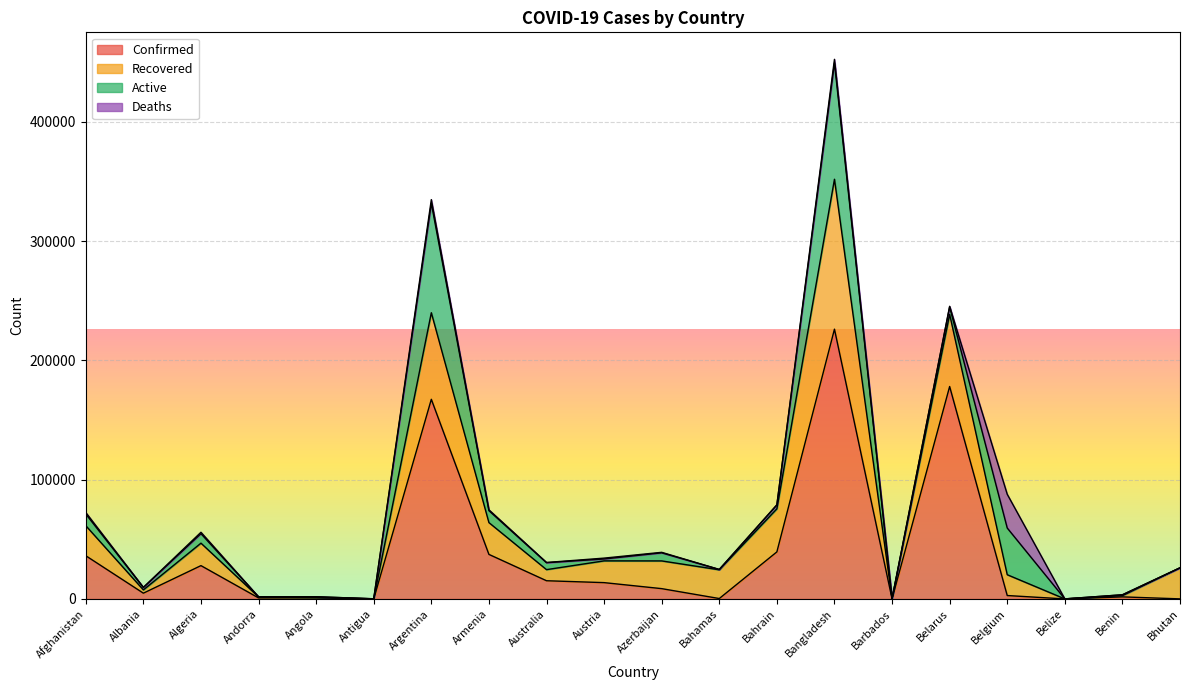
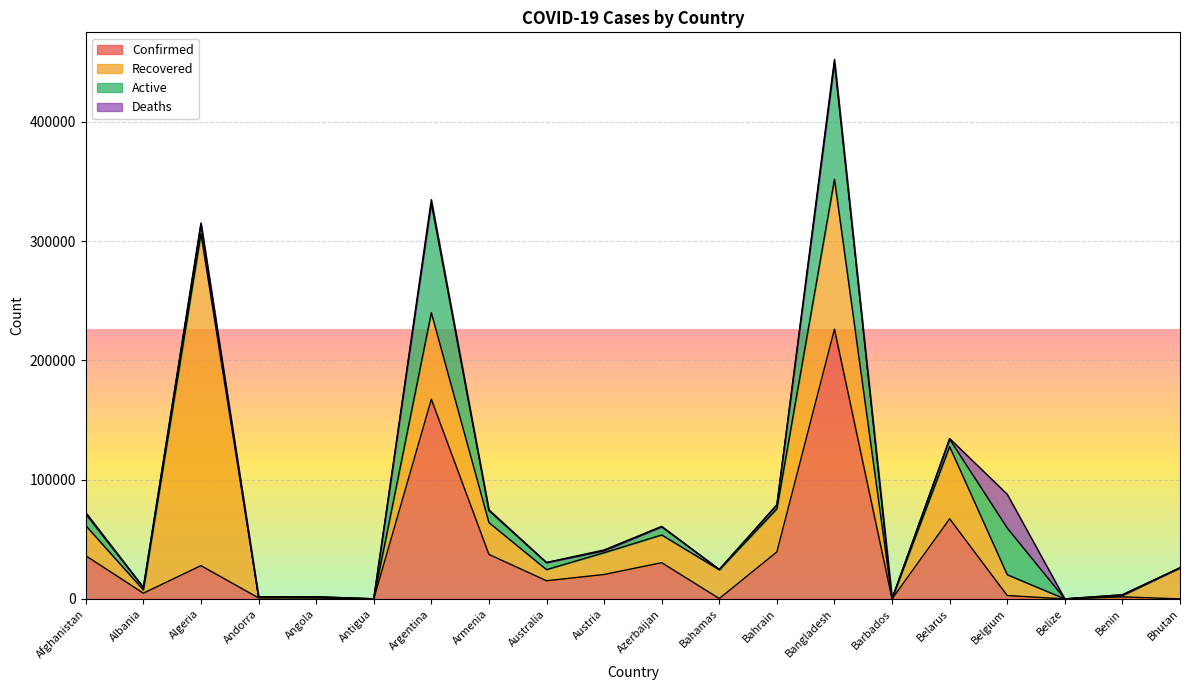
Recovered, Algeria: 19000 -> 278000
Confirmed, Austria: 14000 -> 21000
Confirmed, Azerbaijan: 9000 -> 30000
Confirmed, Belarus: 178000 -> 67000
